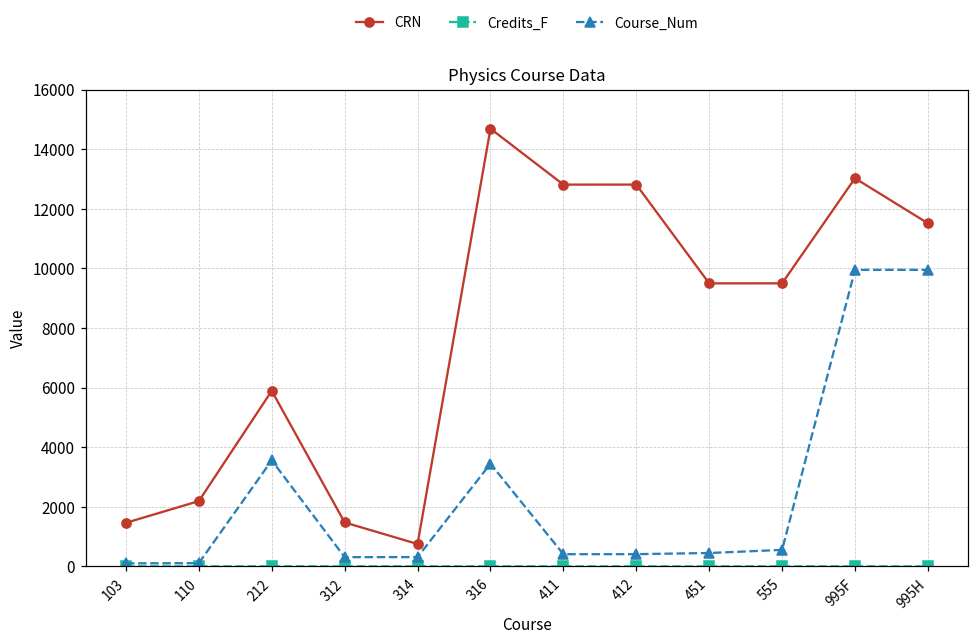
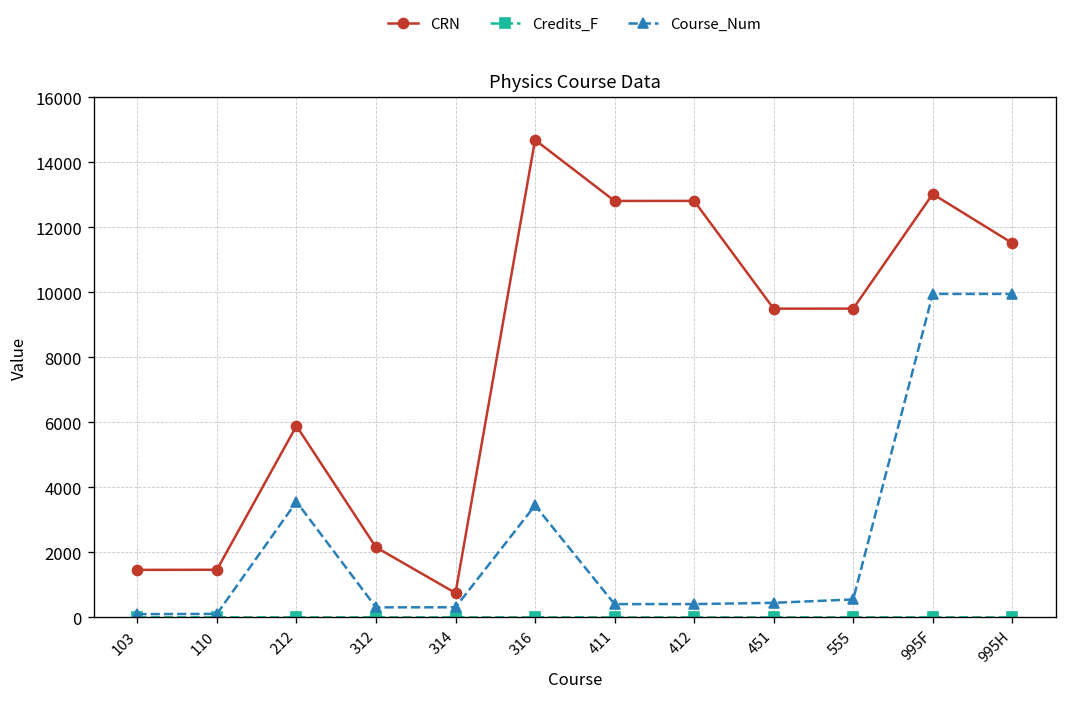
CRN, 110: 2200 -> 1500
CRN, 312: 1500 -> 2200
